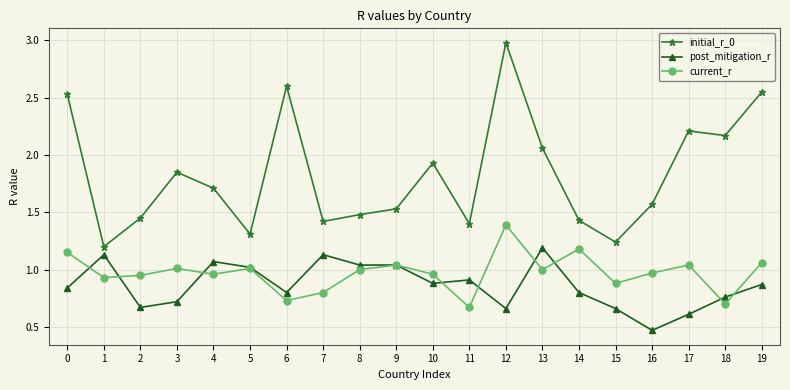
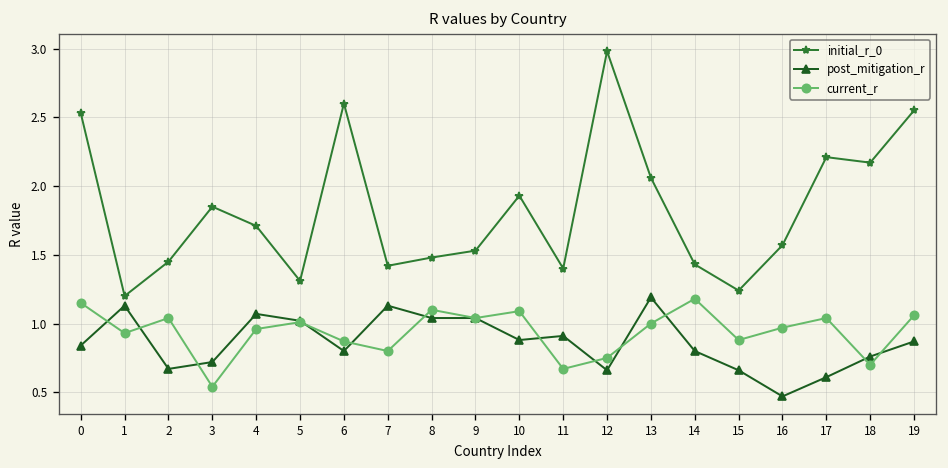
current_r, 2: 0.95 -> 1.04
current_r, 3: 1.01 -> 0.54
current_r, 6: 0.73 -> 0.87
current_r, 8: 1.0 -> 1.1
current_r, 10: 0.96 -> 1.09
current_r, 12: 1.39 -> 0.75
